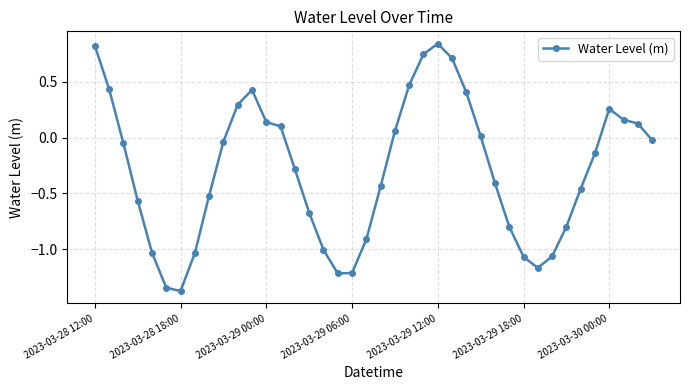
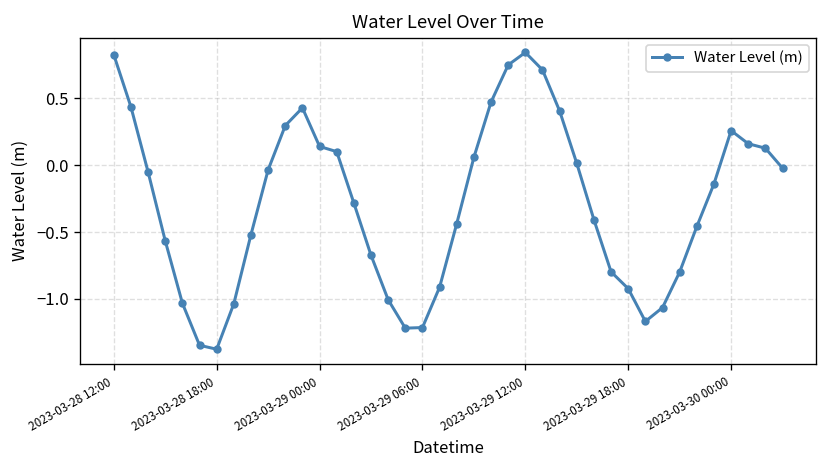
2023-03-29 18:00: -1.07 -> -0.92
